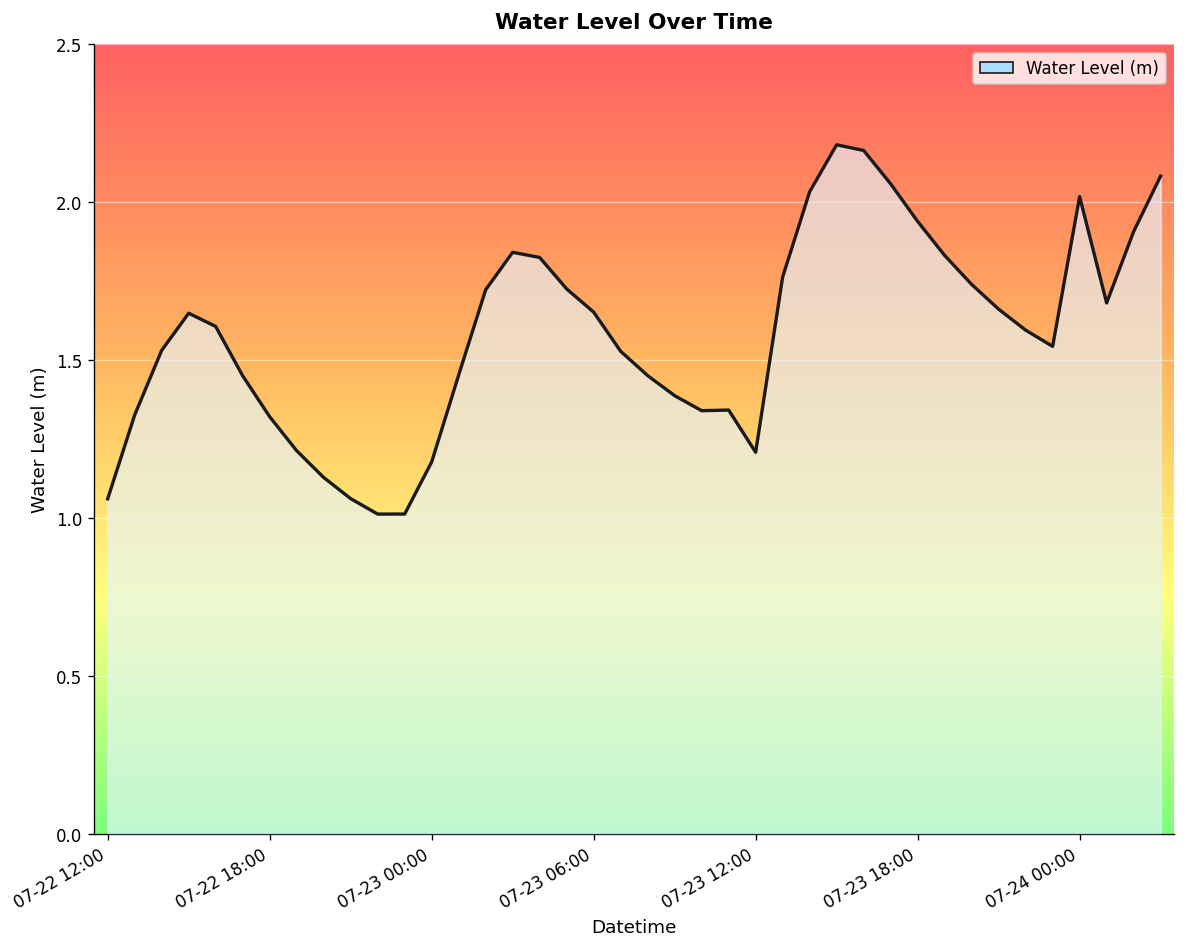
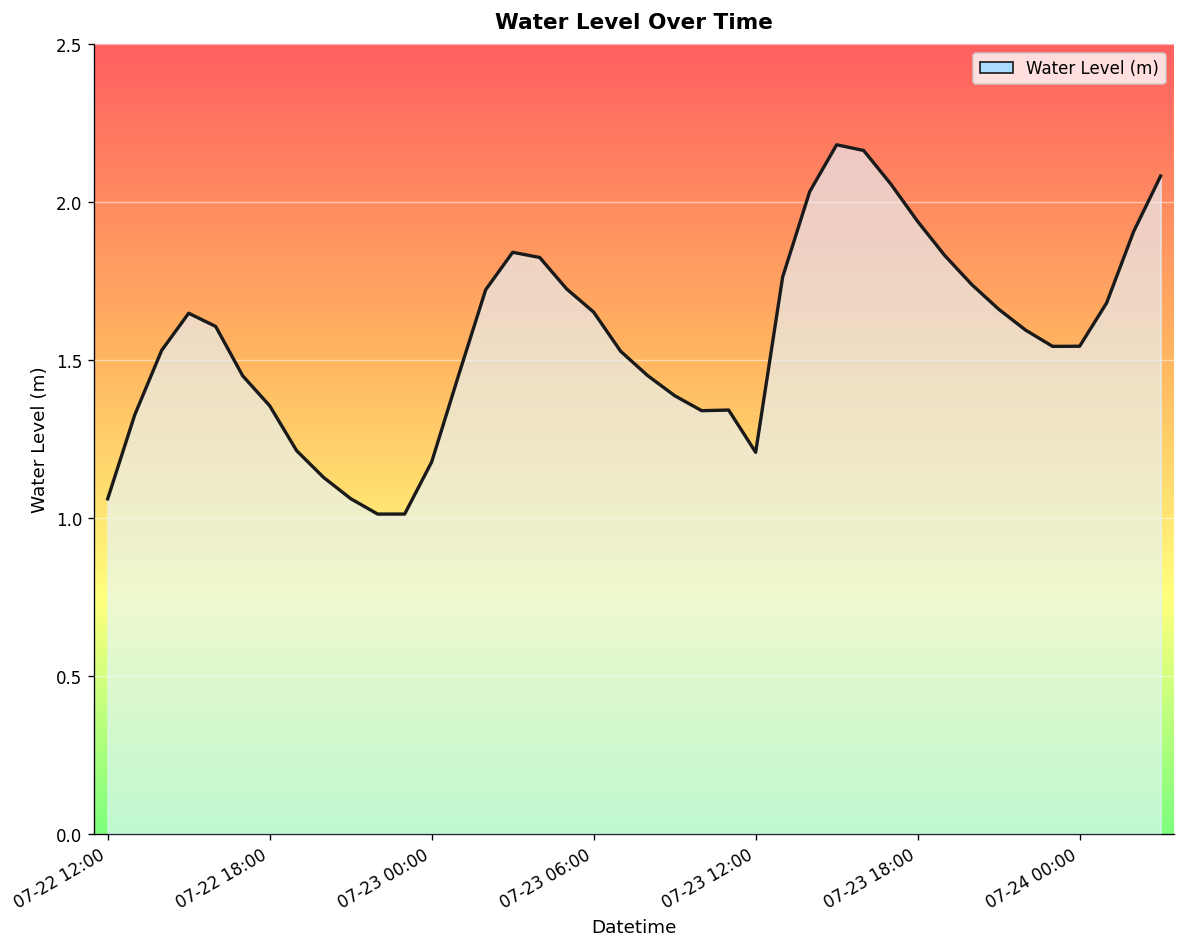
Water Level (m), 07-22 18:00: 1.32 -> 1.36
Water Level (m), 07-24 00:00: 2.02 -> 1.54
